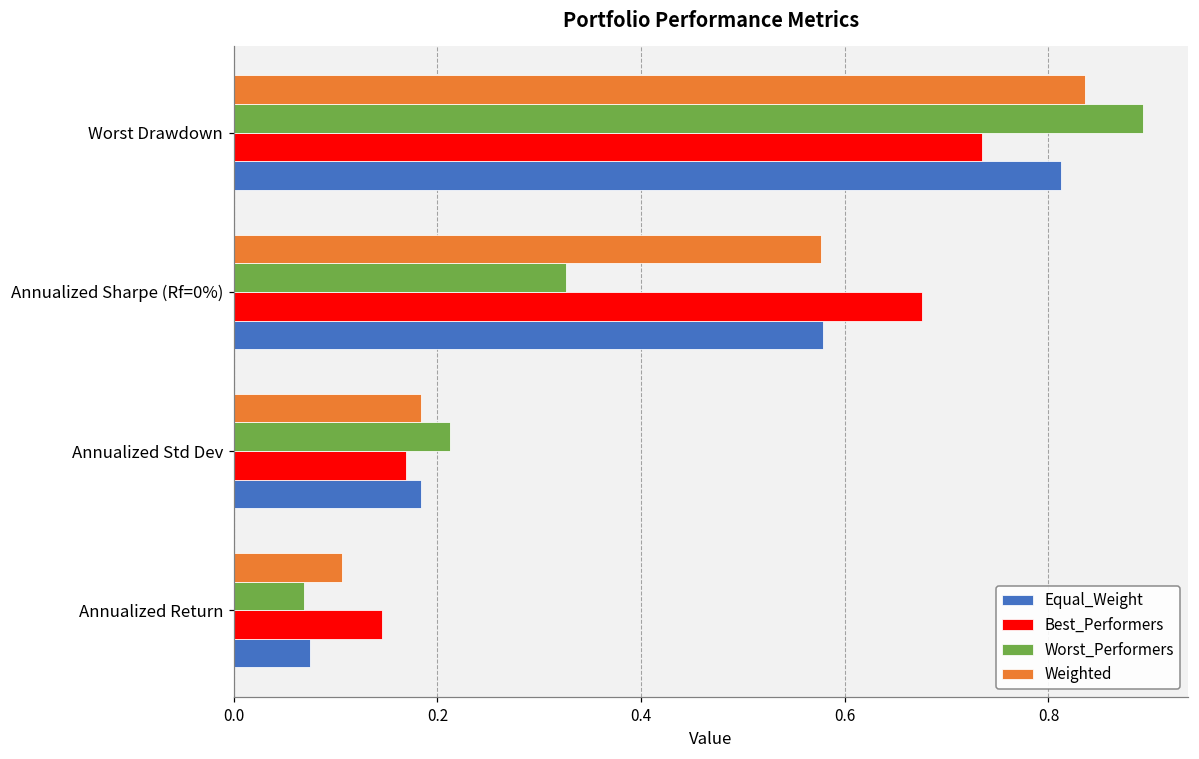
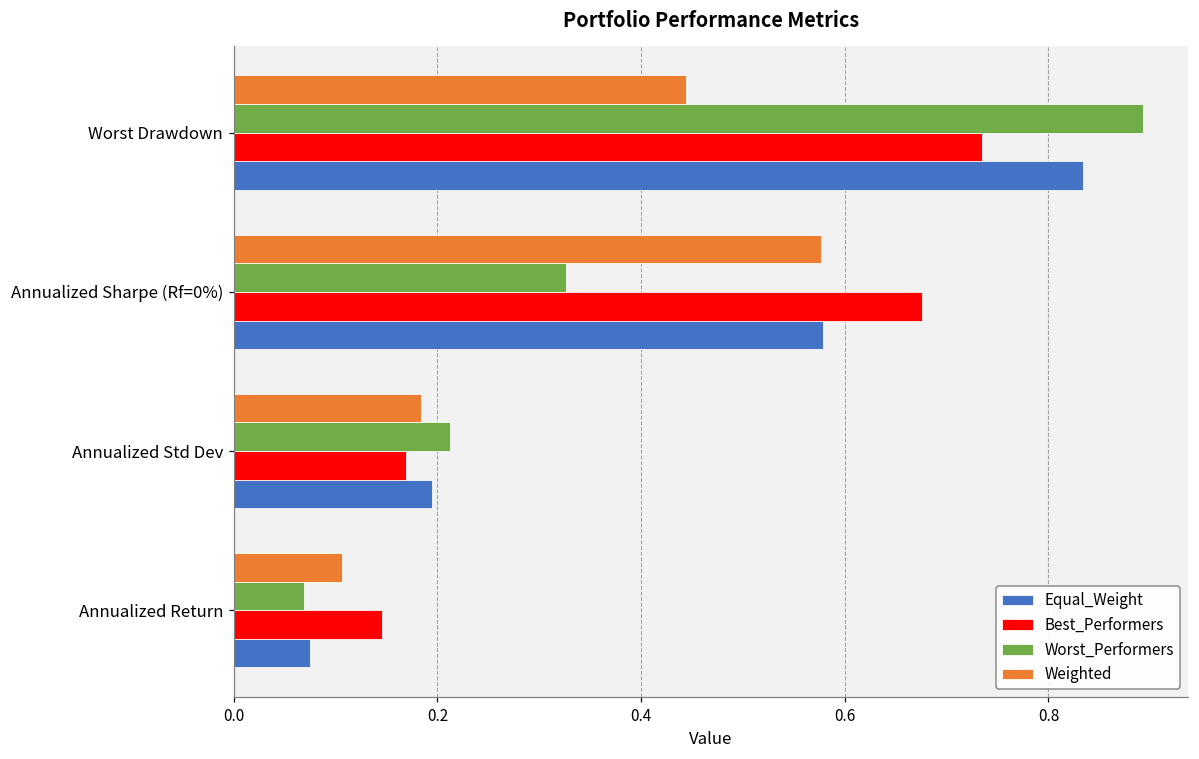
Weighted, Worst Drawdown: 0.84 -> 0.44
Equal_Weight, Worst Drawdown: 0.81 -> 0.83
Equal_Weight, Annualized Std Dev: 0.18 -> 0.20
